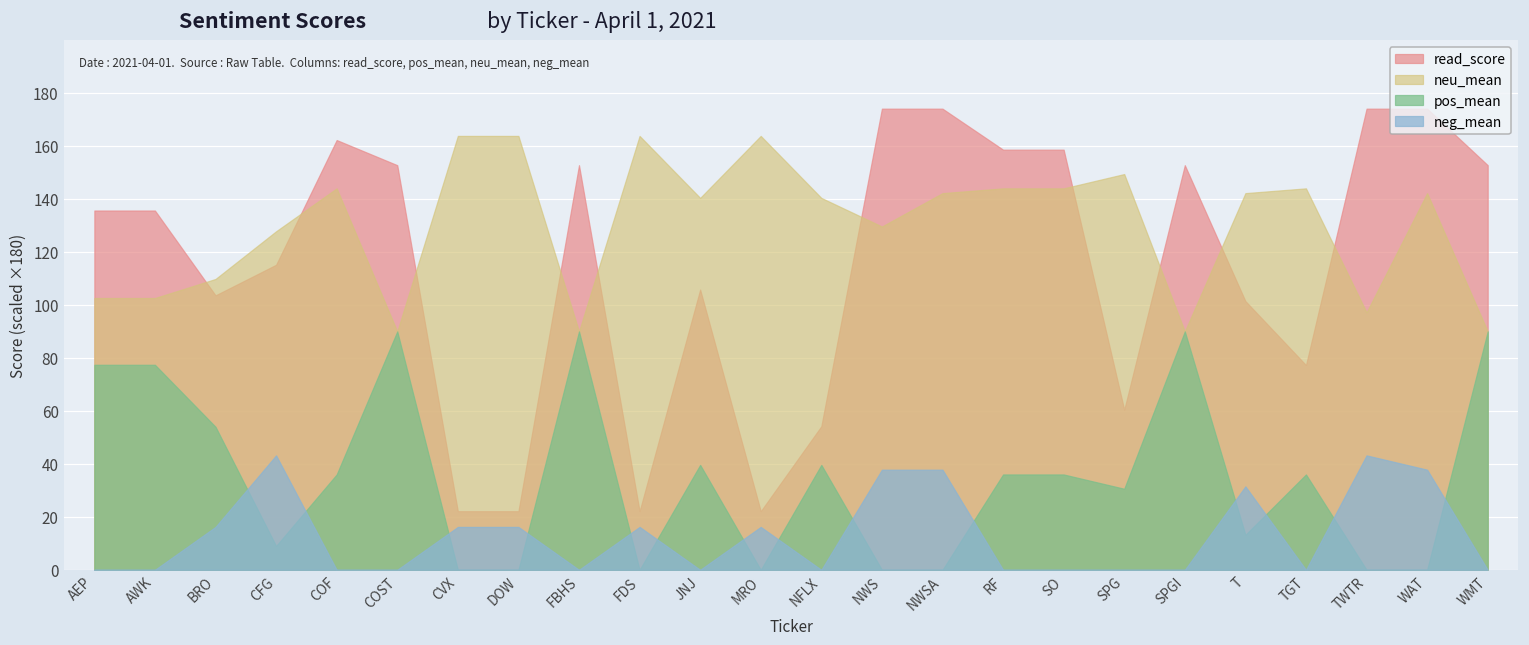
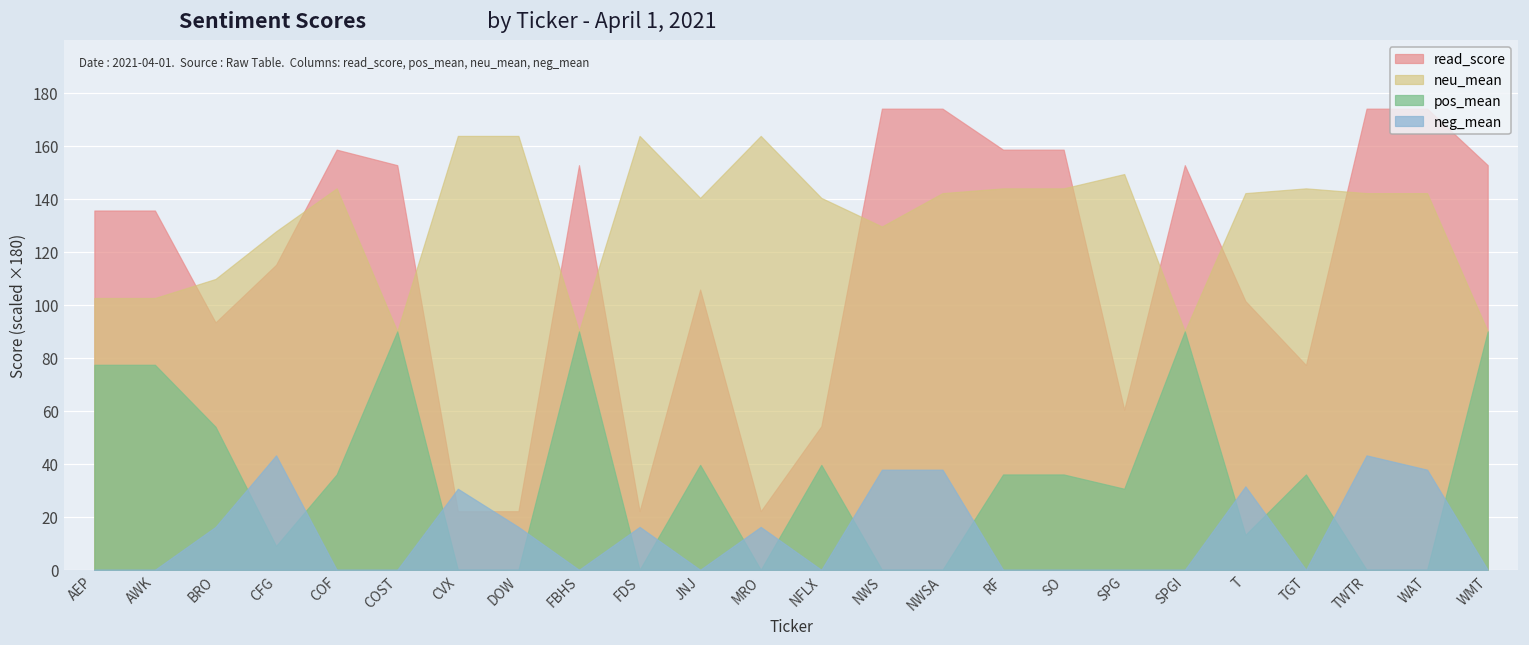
read_score, BRO: 104 -> 93
read_score, COF: 162 -> 159
neg_mean, CVX: 16 -> 31
neu_mean, TWTR: 97 -> 142
